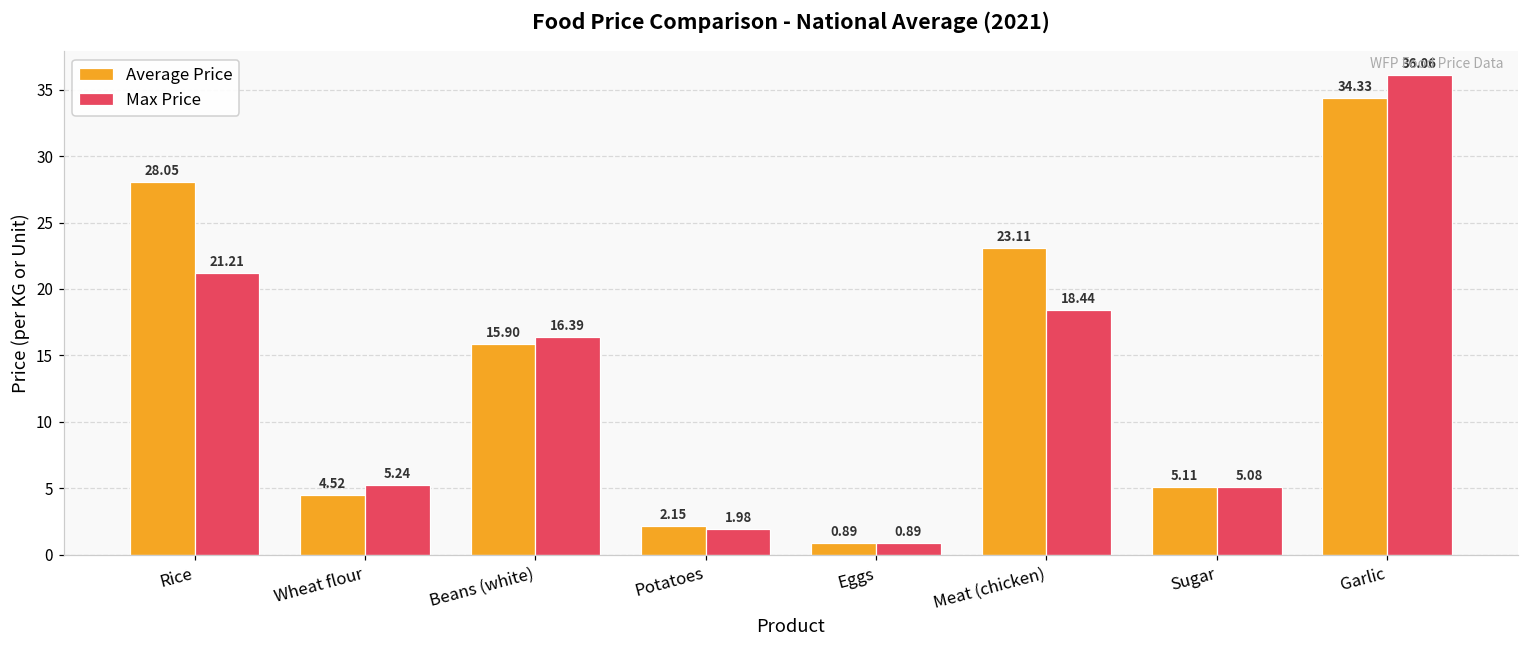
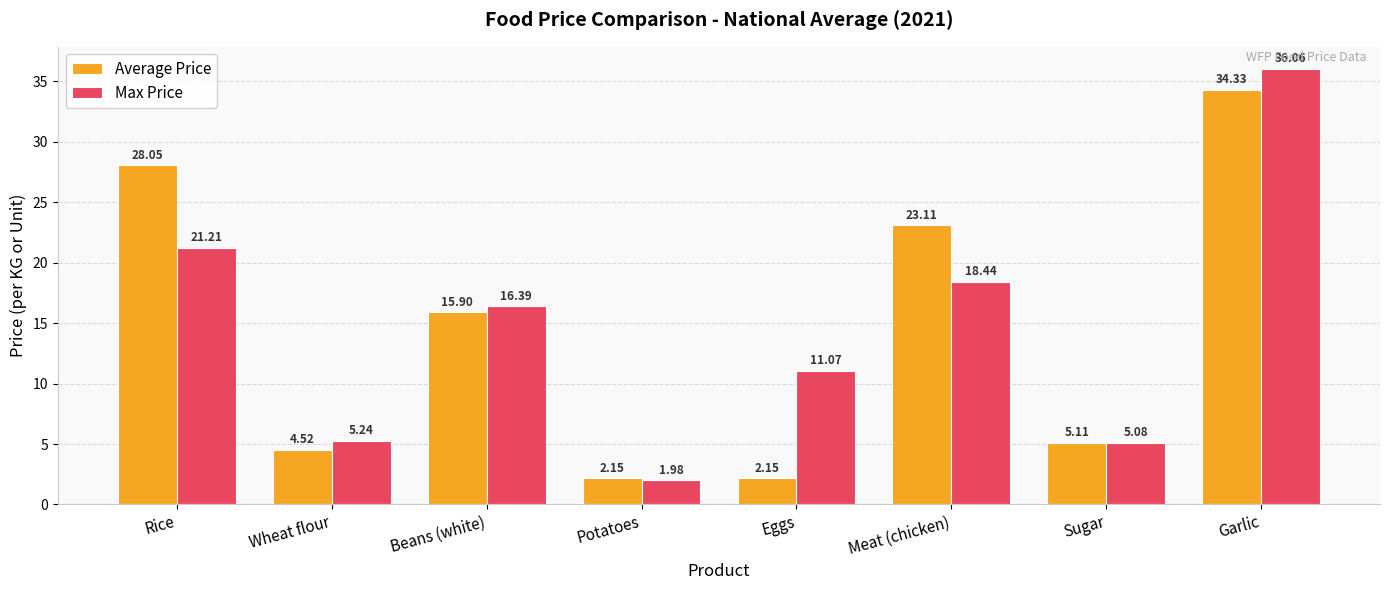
Average Price, Eggs: 0.89 -> 2.15
Max Price, Eggs: 0.89 -> 11.07
